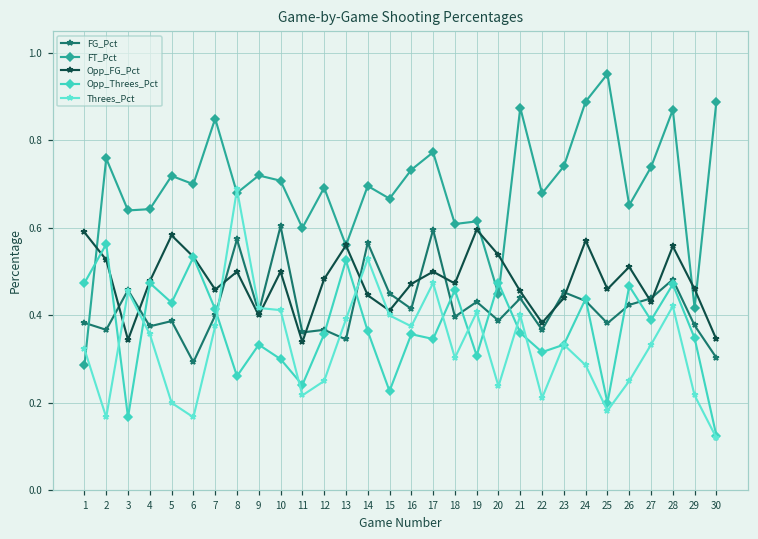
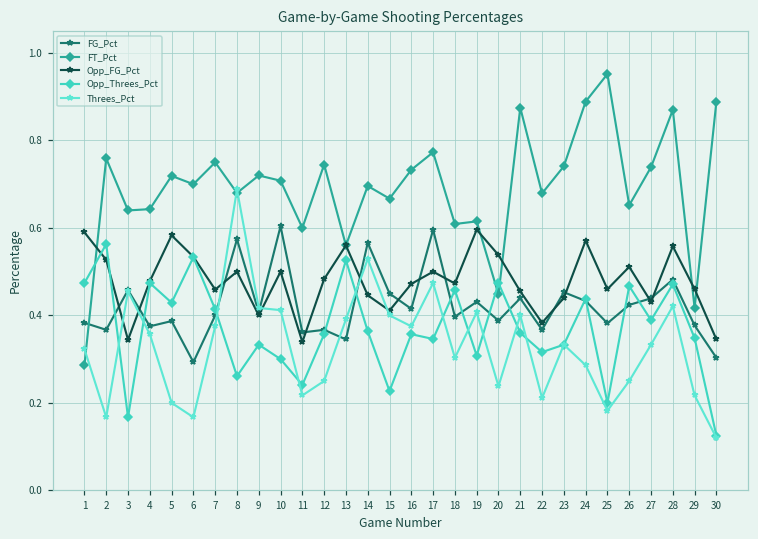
FT_Pct, 7: 0.85 -> 0.75
FT_Pct, 12: 0.69 -> 0.75
